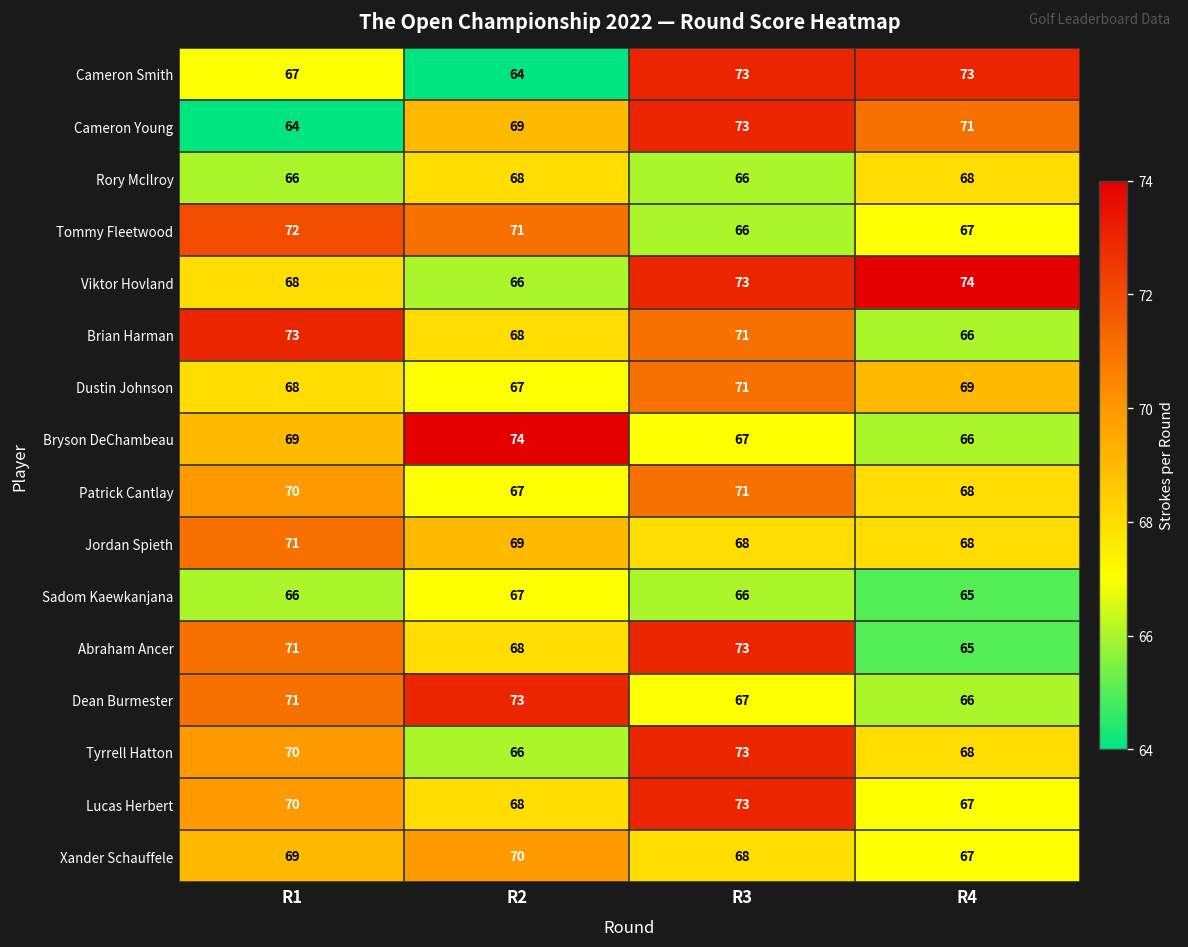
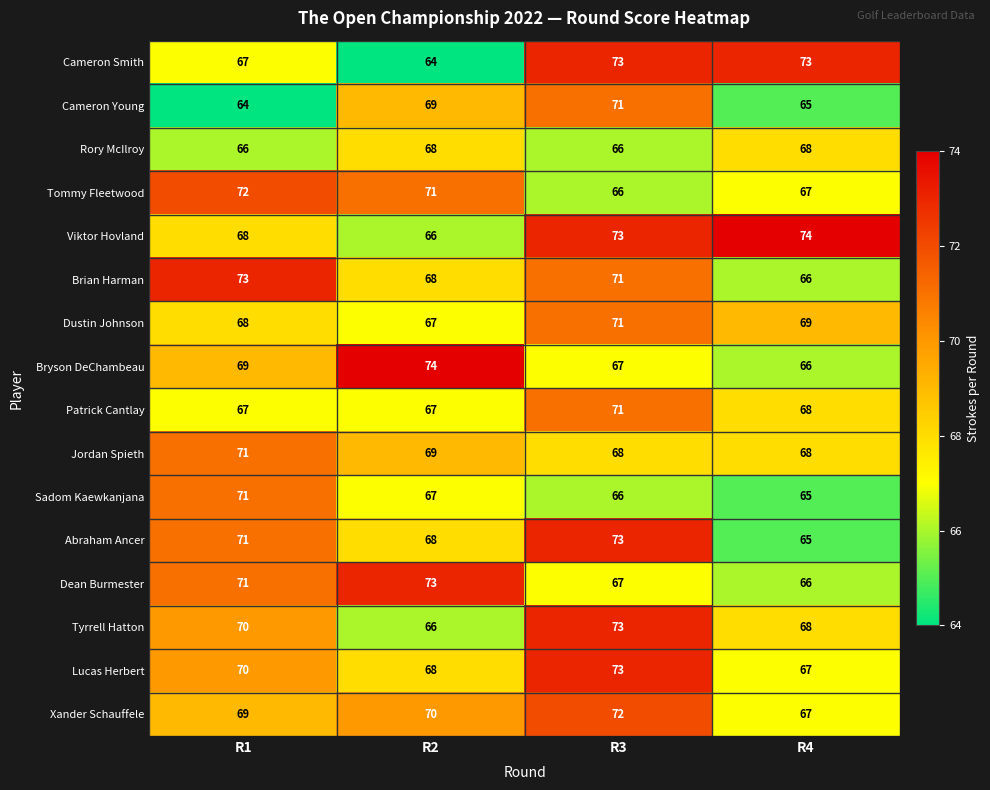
Cameron Young, R3: 73 -> 71
Cameron Young, R4: 71 -> 65
Patrick Cantlay, R1: 70 -> 67
Sadom Kaewkanjana, R1: 66 -> 71
Xander Schauffele, R3: 68 -> 72
